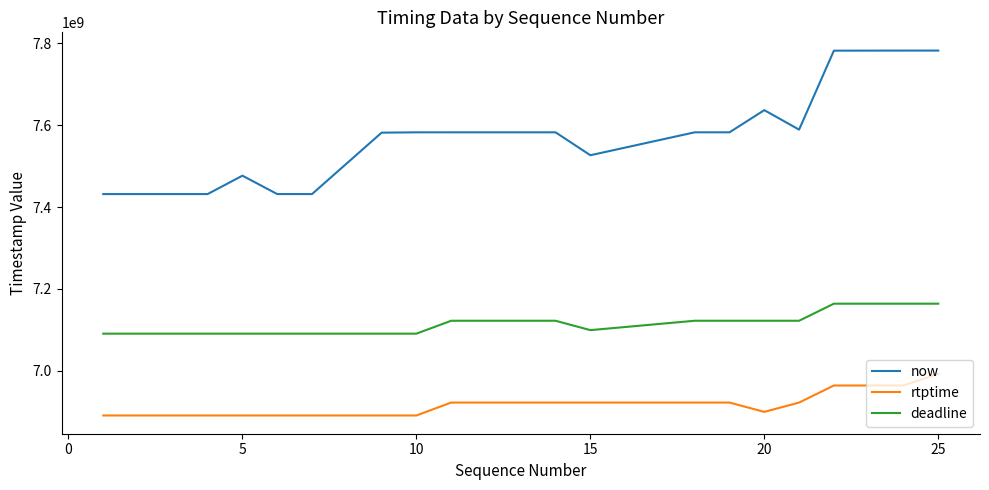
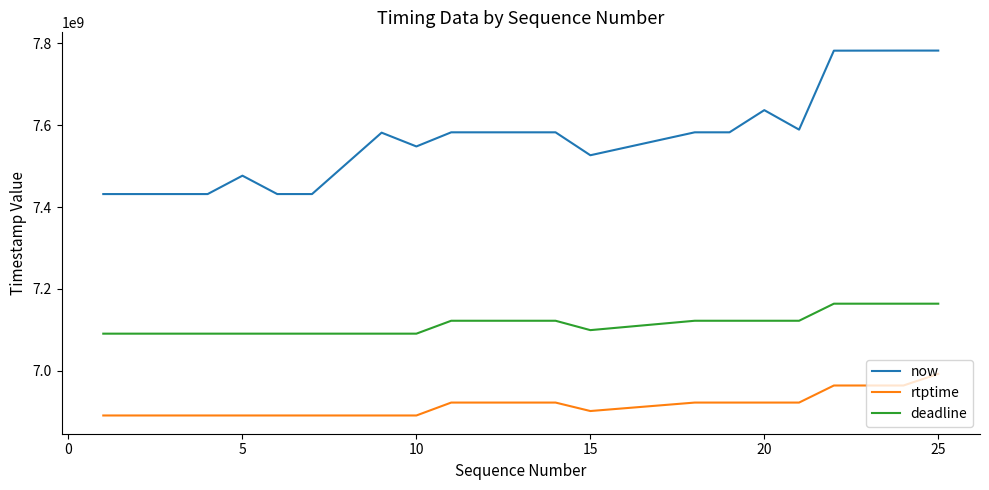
now, 10: 7580000000 -> 7550000000
rtptime, 15: 6920000000 -> 6900000000
rtptime, 20: 6900000000 -> 6920000000
